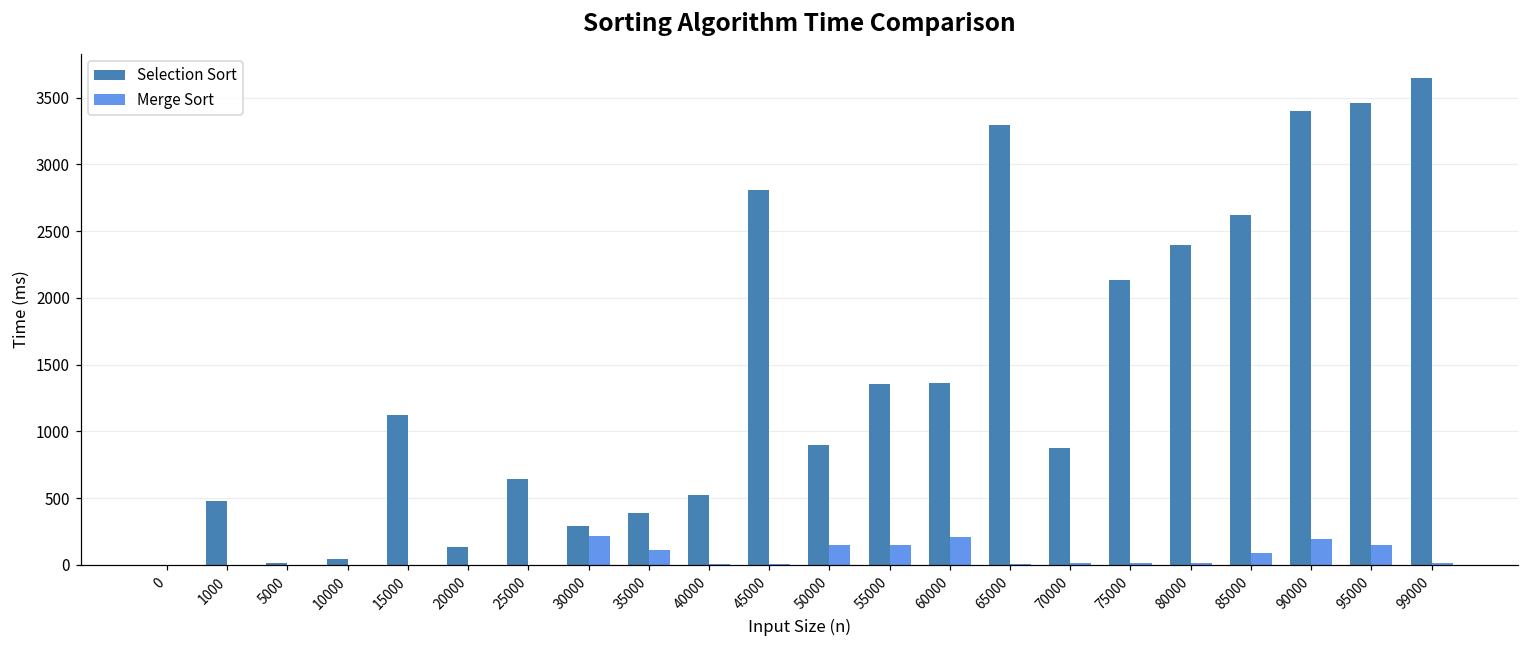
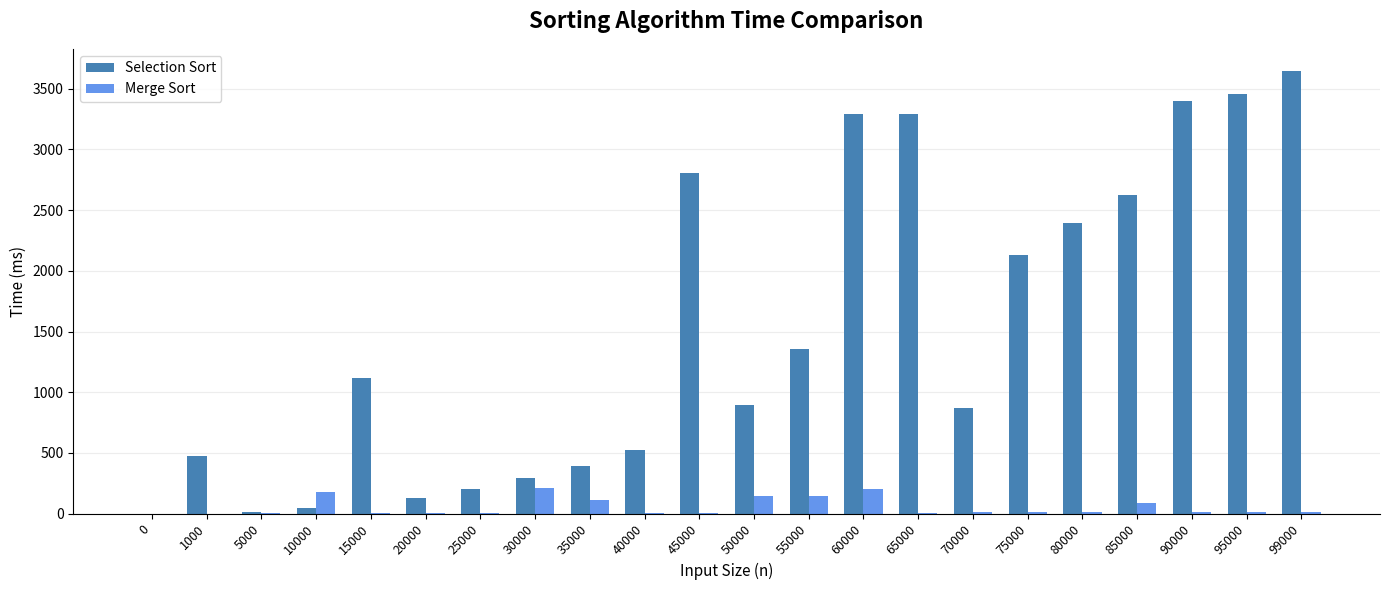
Merge Sort, 10000: 0 -> 180
Selection Sort, 25000: 640 -> 200
Selection Sort, 60000: 1370 -> 3290
Merge Sort, 90000: 190 -> 10
Merge Sort, 95000: 150 -> 10
